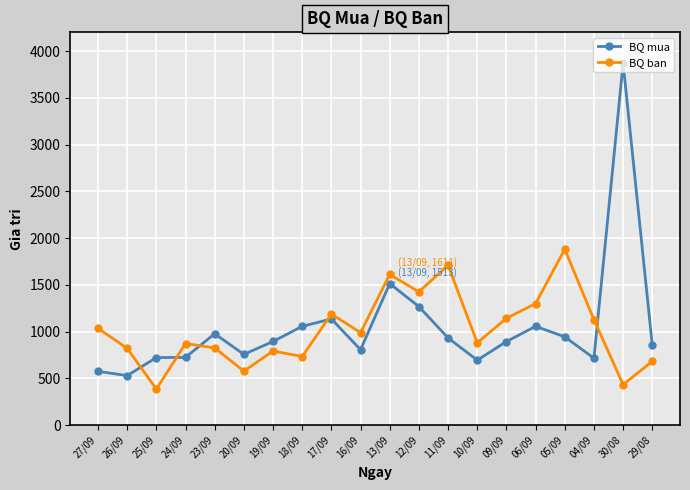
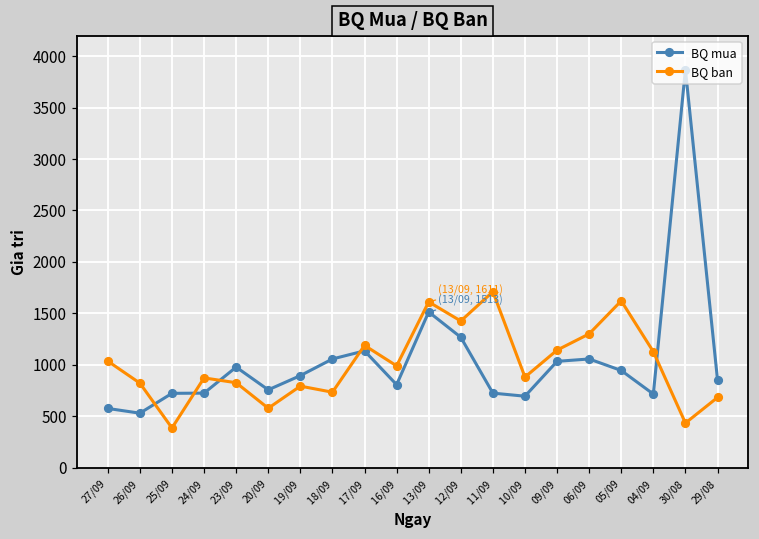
BQ mua, 11/09: 900 -> 700
BQ mua, 09/09: 900 -> 1000
BQ ban, 05/09: 1900 -> 1600
